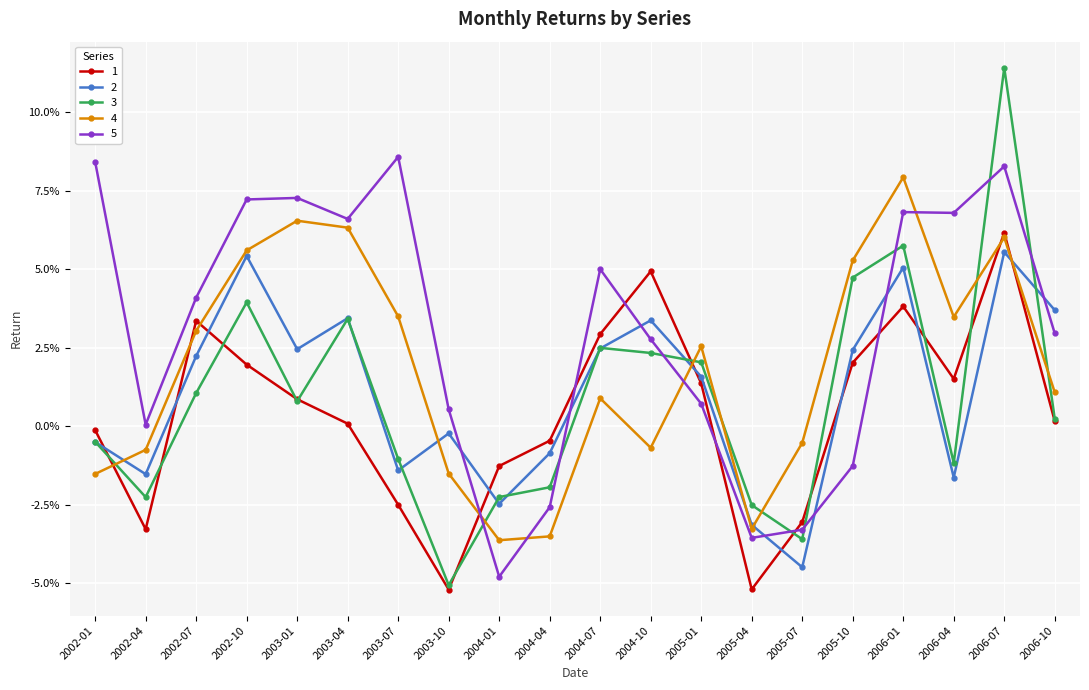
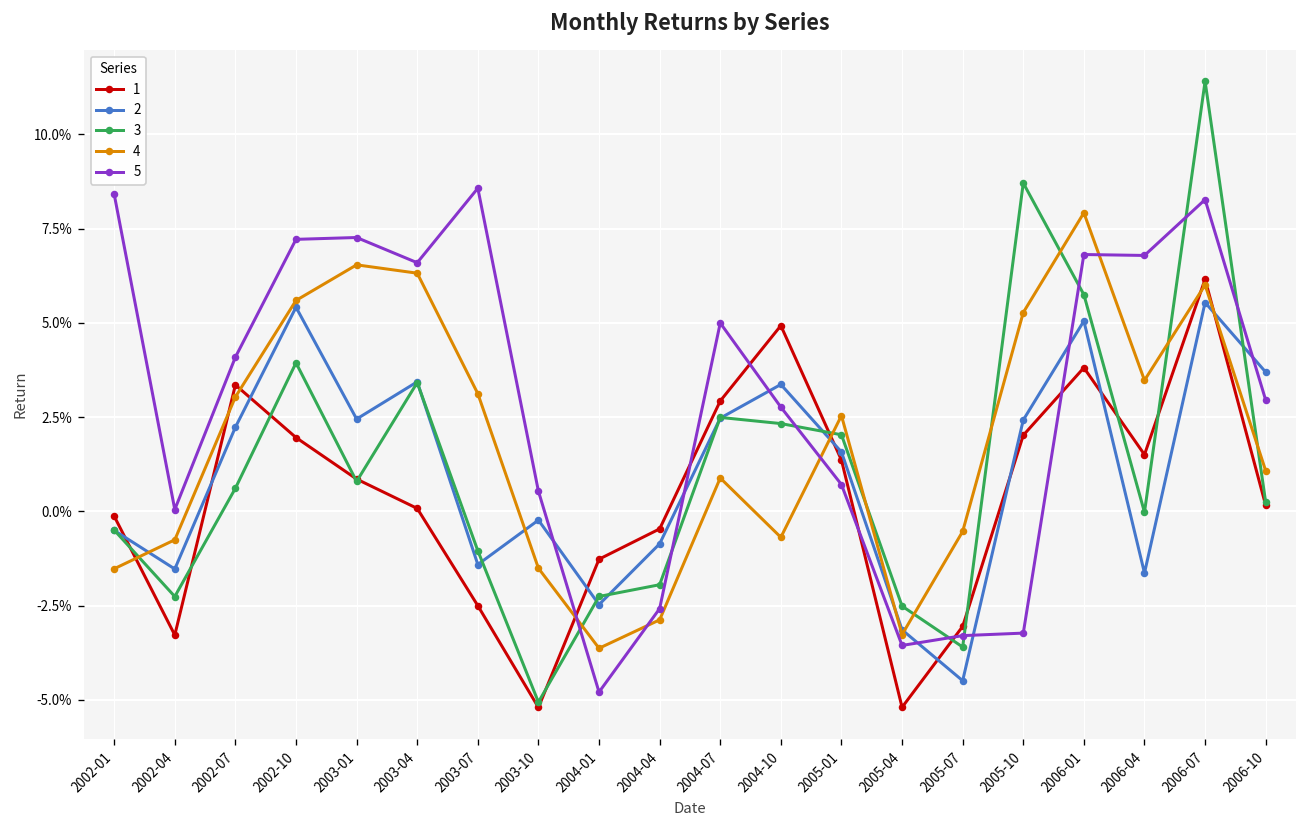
3, 2002-07: 1.1% -> 0.6%
4, 2003-07: 3.5% -> 3.1%
4, 2004-04: -3.5% -> -2.9%
3, 2005-10: 4.7% -> 8.7%
5, 2005-10: -1.3% -> -3.2%
3, 2006-04: -1.2% -> 0.0%
